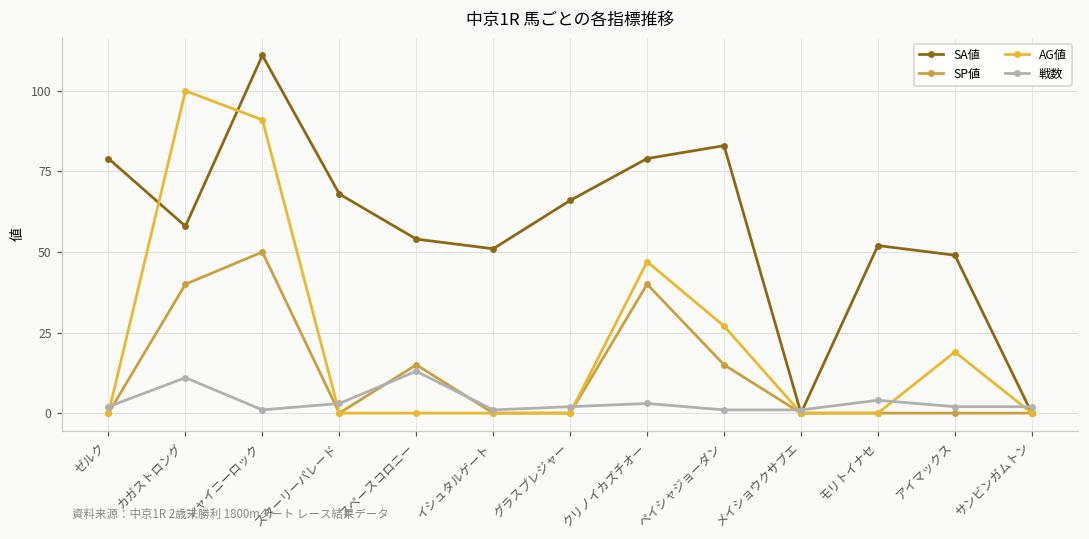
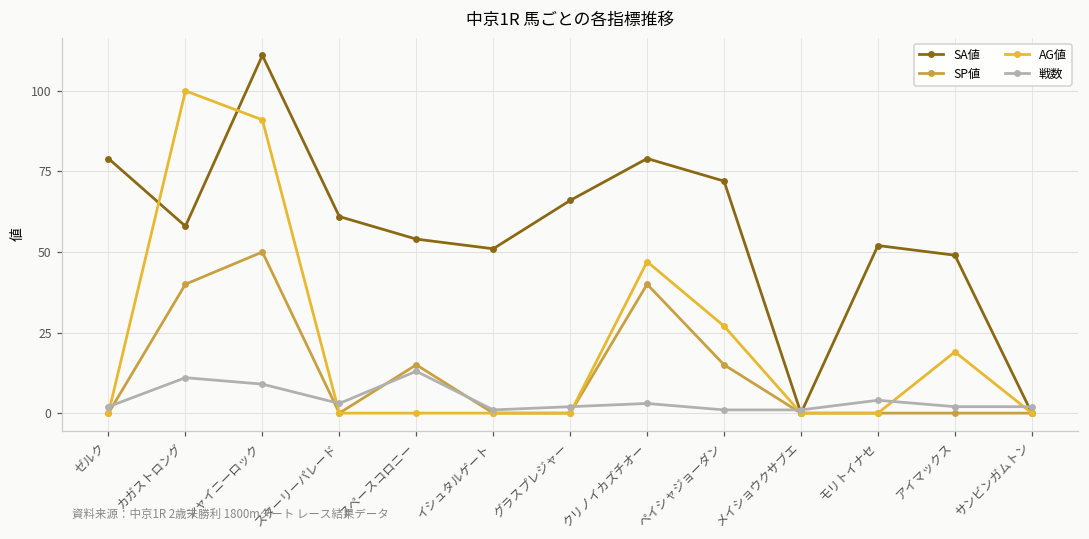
戦数, シャイニーロック: 1 -> 9
SA値, スターリーパレード: 68 -> 61
SA値, ペイシャジョーダン: 83 -> 72
